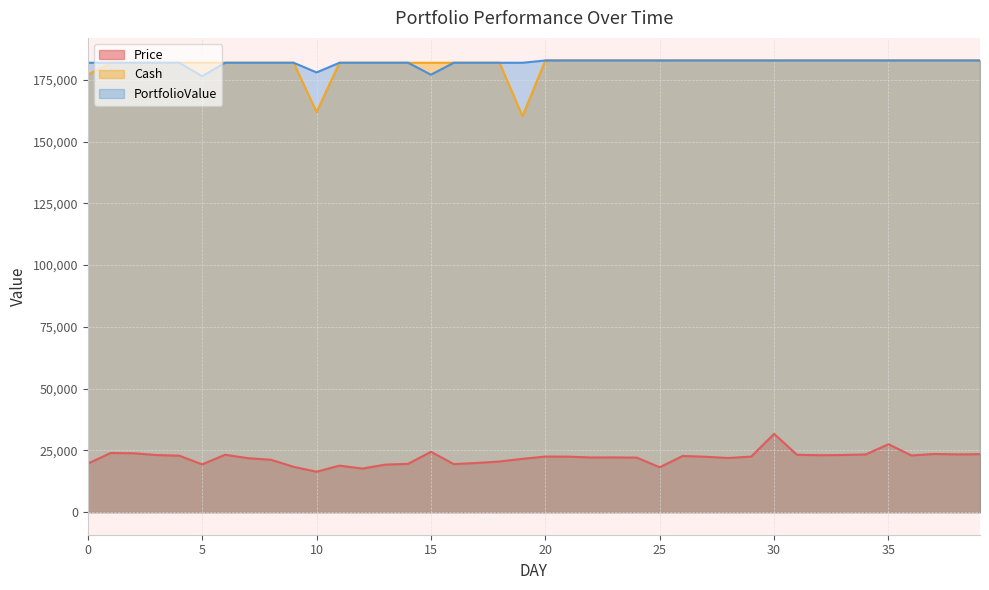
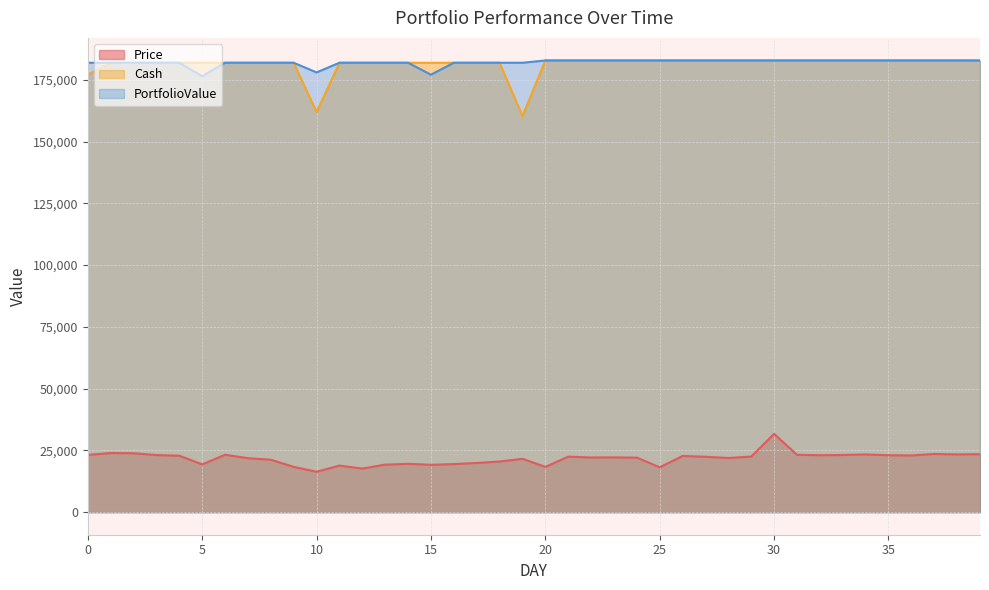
Price, 0: 20,000 -> 23,000
Price, 15: 24,000 -> 19,000
Price, 20: 23,000 -> 18,000
Price, 35: 27,000 -> 23,000
